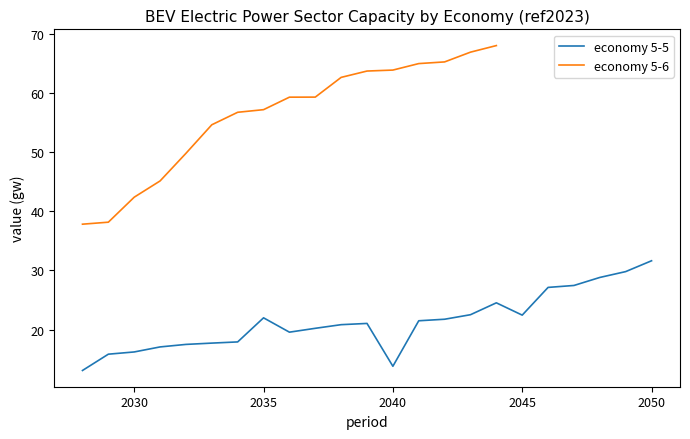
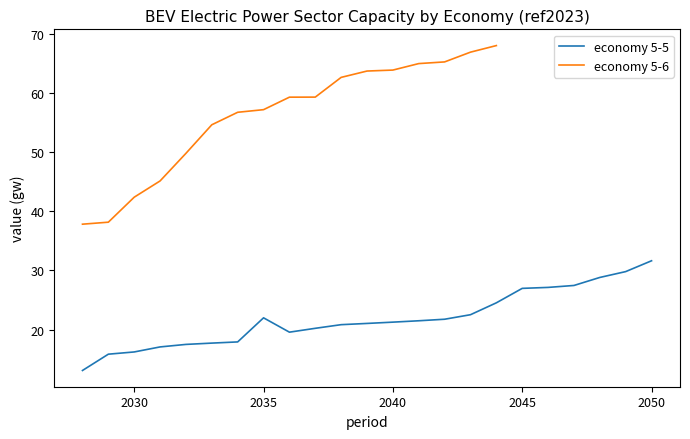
economy 5-5, 2040: 14 -> 21
economy 5-5, 2045: 22 -> 27
